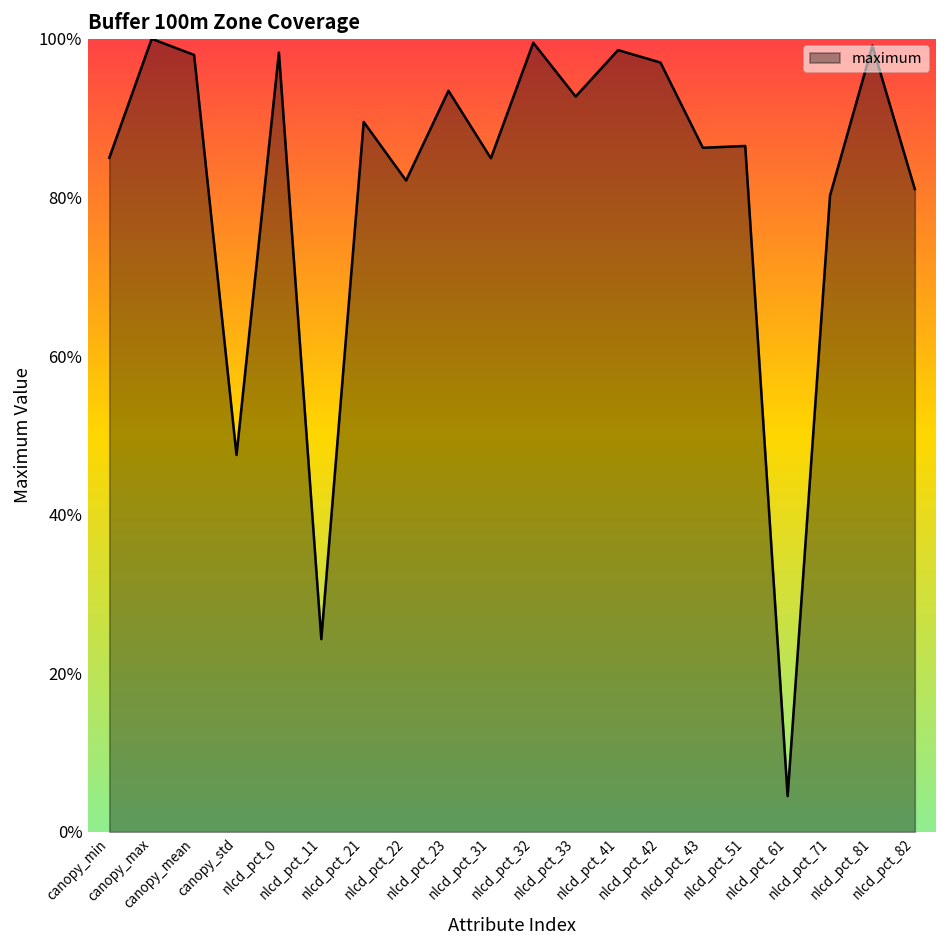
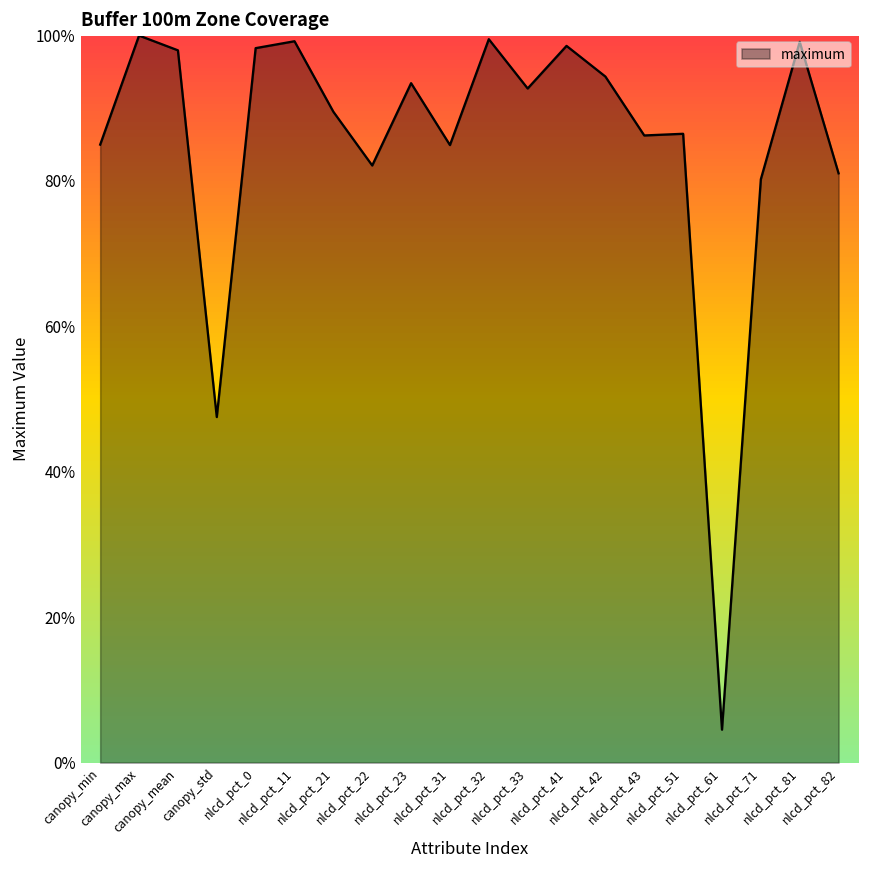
nlcd_pct_11: 24% -> 99%
nlcd_pct_42: 97% -> 94%
